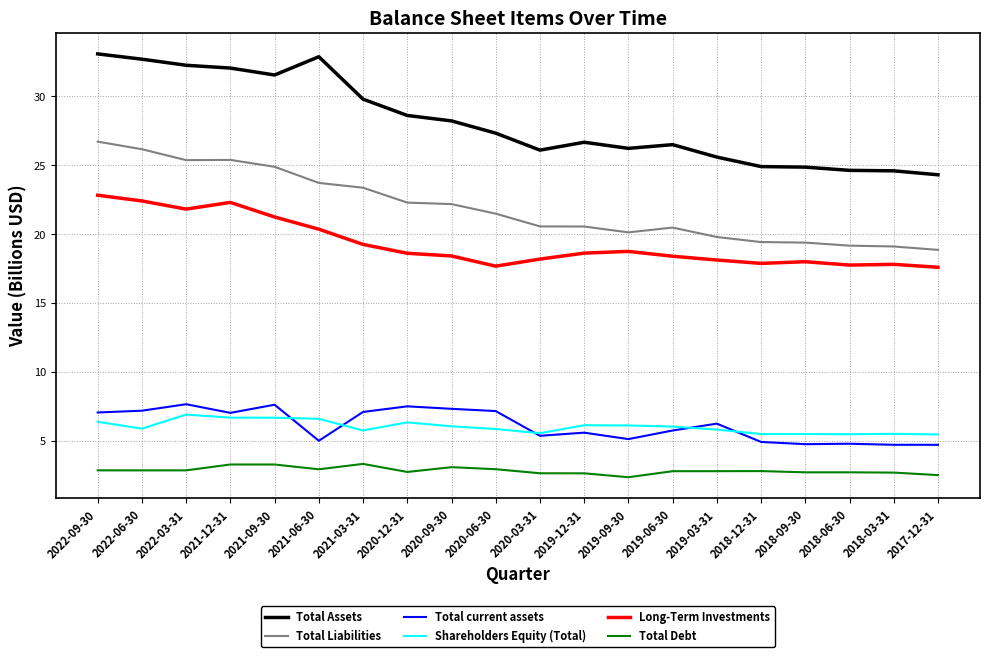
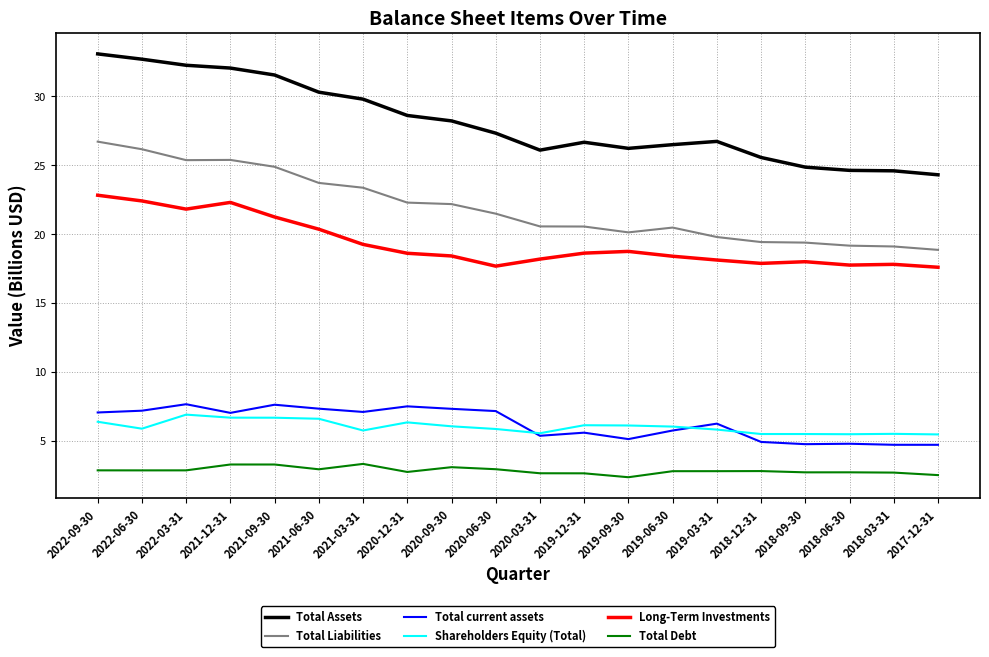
Total Assets, 2021-06-30: 32.9 -> 30.3
Total current assets, 2021-06-30: 5.0 -> 7.3
Total Assets, 2019-03-31: 25.6 -> 26.7
Total Assets, 2018-12-31: 24.9 -> 25.6
